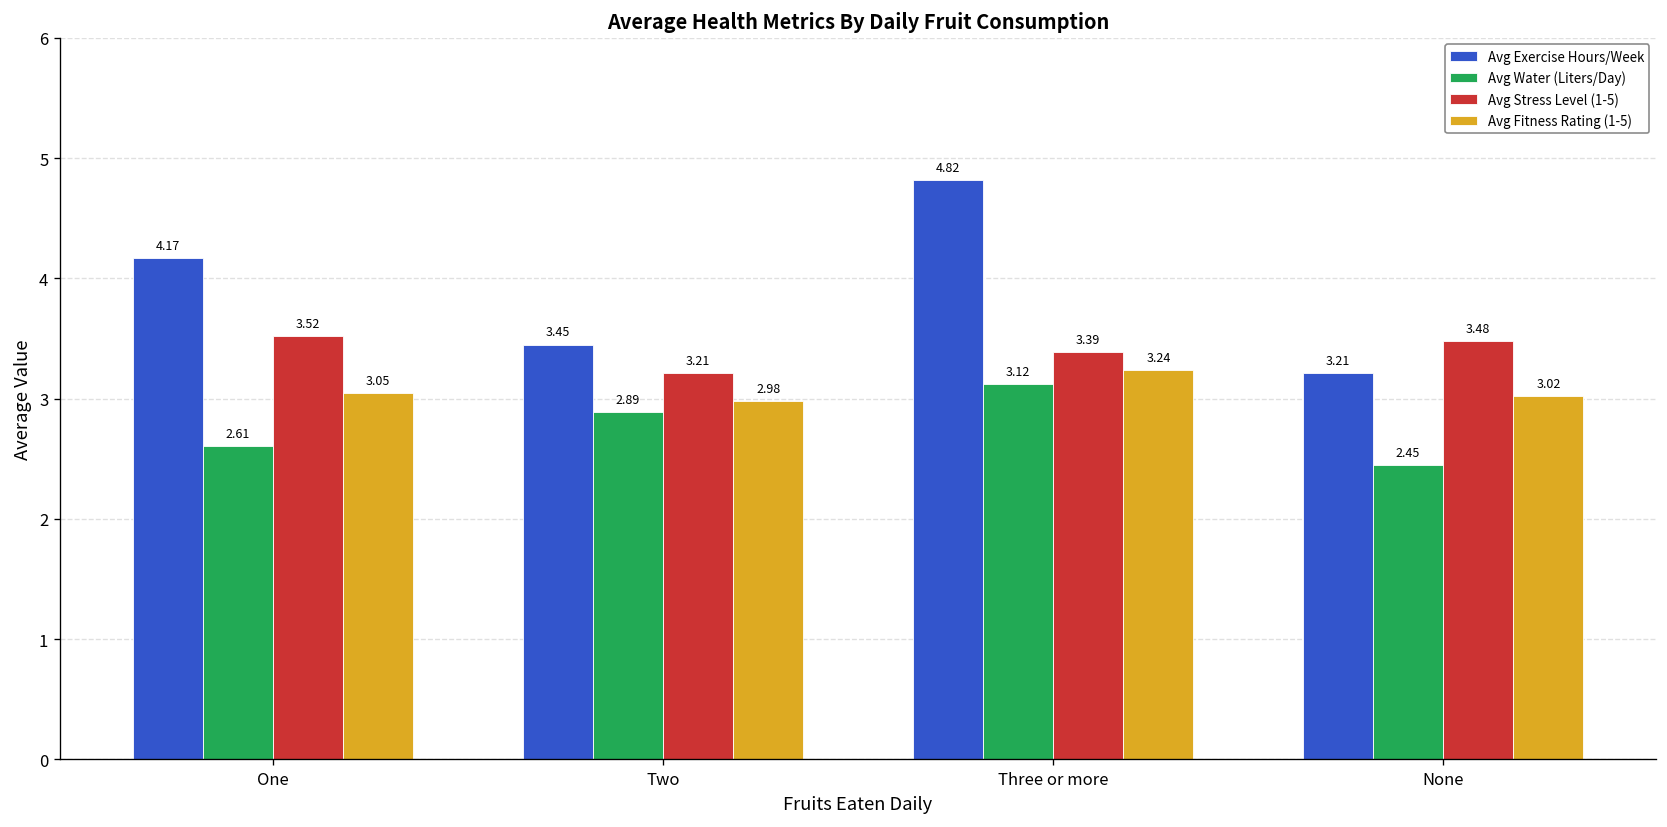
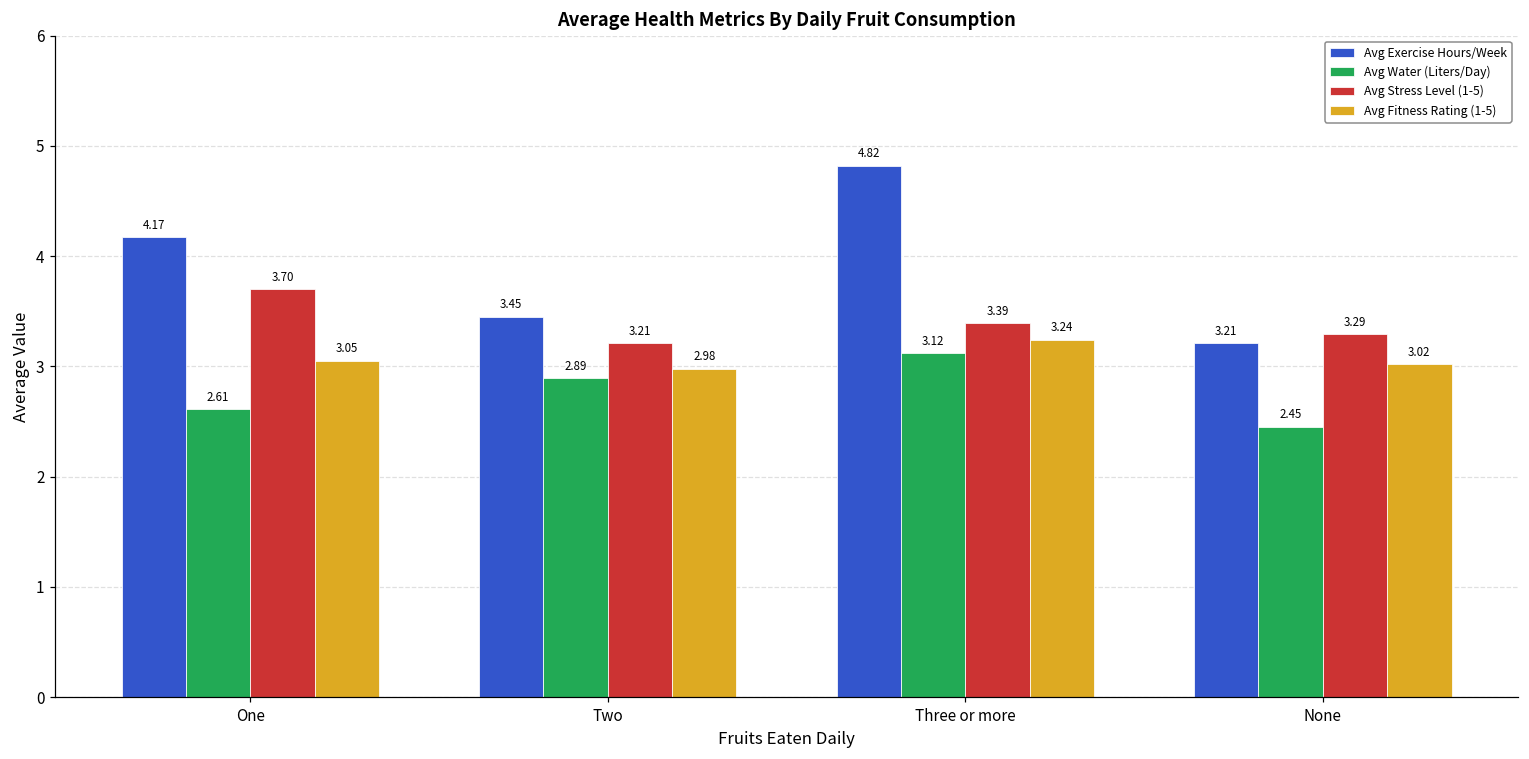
Avg Stress Level (1-5), One: 3.52 -> 3.70
Avg Stress Level (1-5), None: 3.48 -> 3.29
